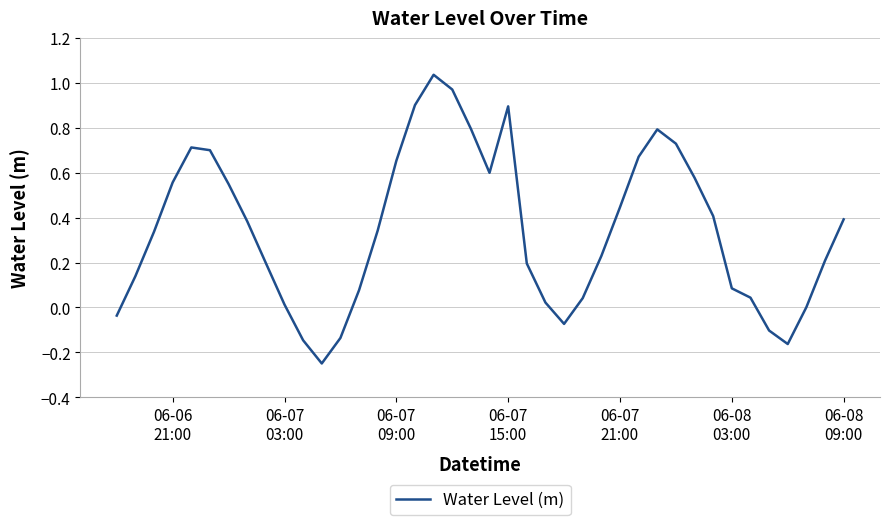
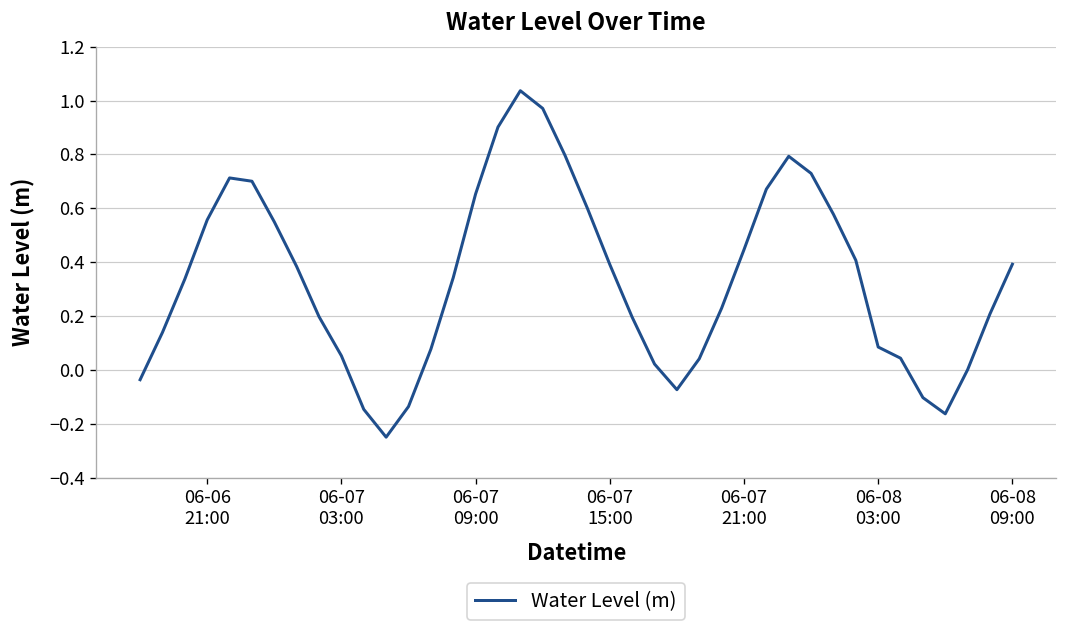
06-07 03:00: 0.01 -> 0.05
06-07 15:00: 0.90 -> 0.39
